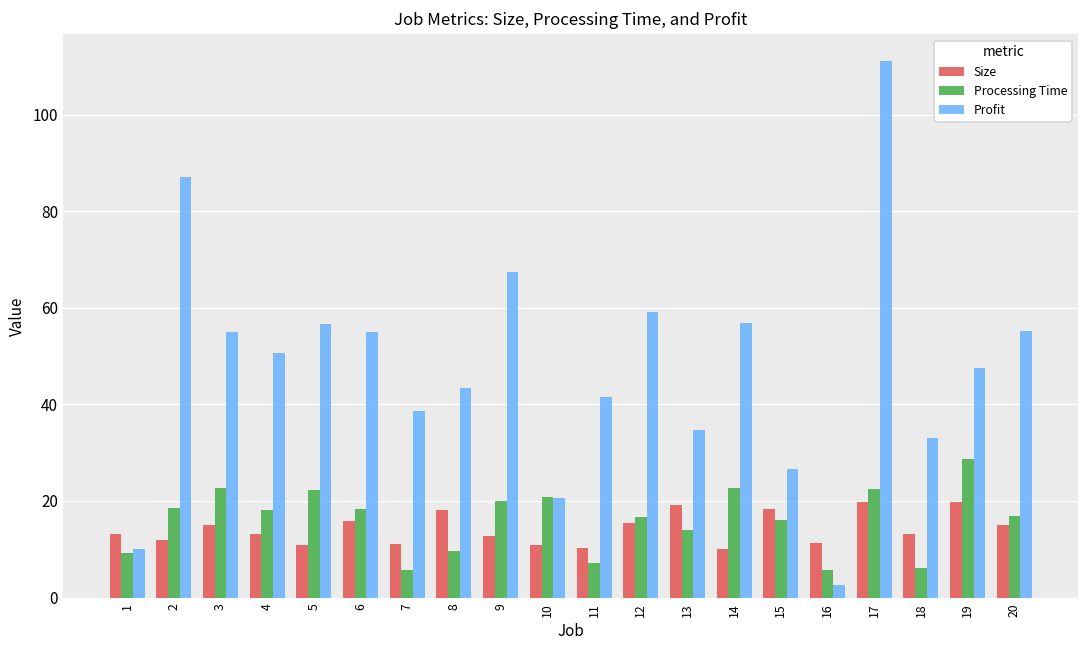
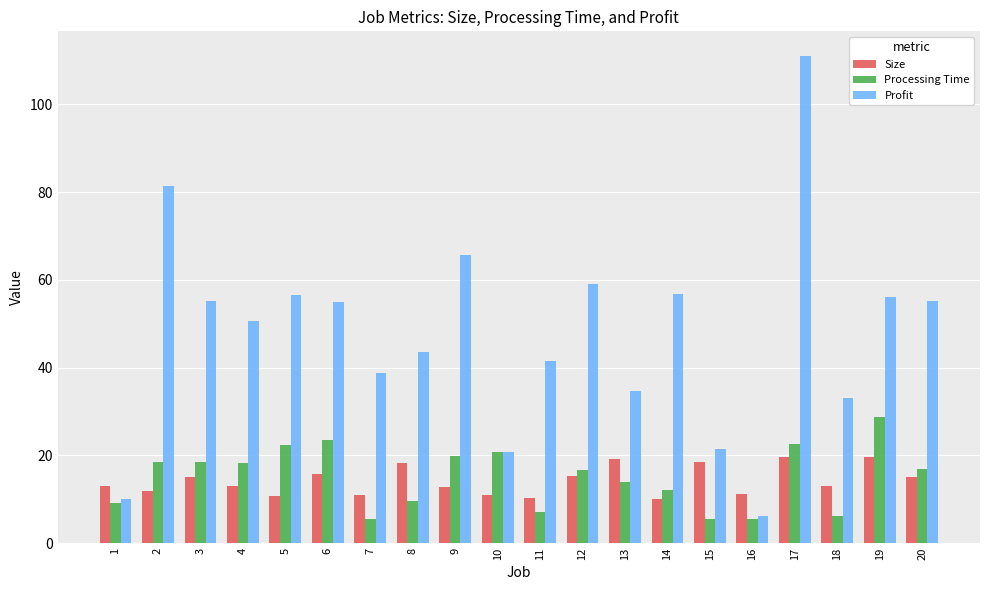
Profit, 2: 87 -> 81
Processing Time, 3: 23 -> 19
Processing Time, 6: 18 -> 24
Profit, 9: 68 -> 66
Processing Time, 14: 23 -> 12
Processing Time, 15: 16 -> 6
Profit, 15: 27 -> 21
Profit, 16: 3 -> 6
Profit, 19: 48 -> 56
